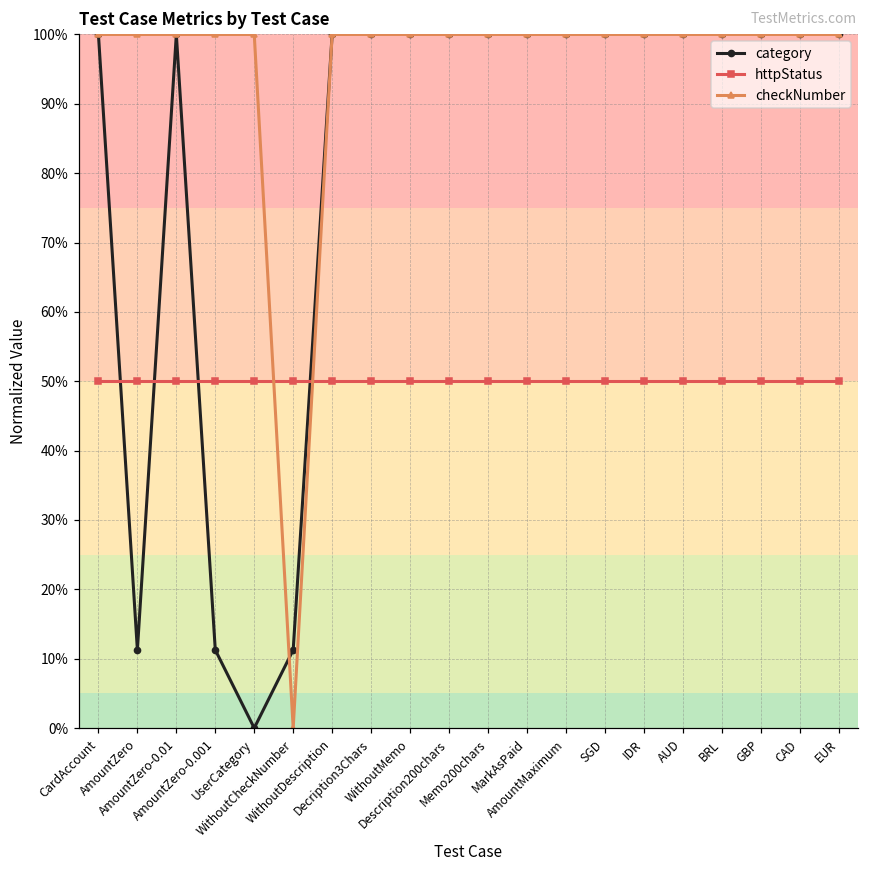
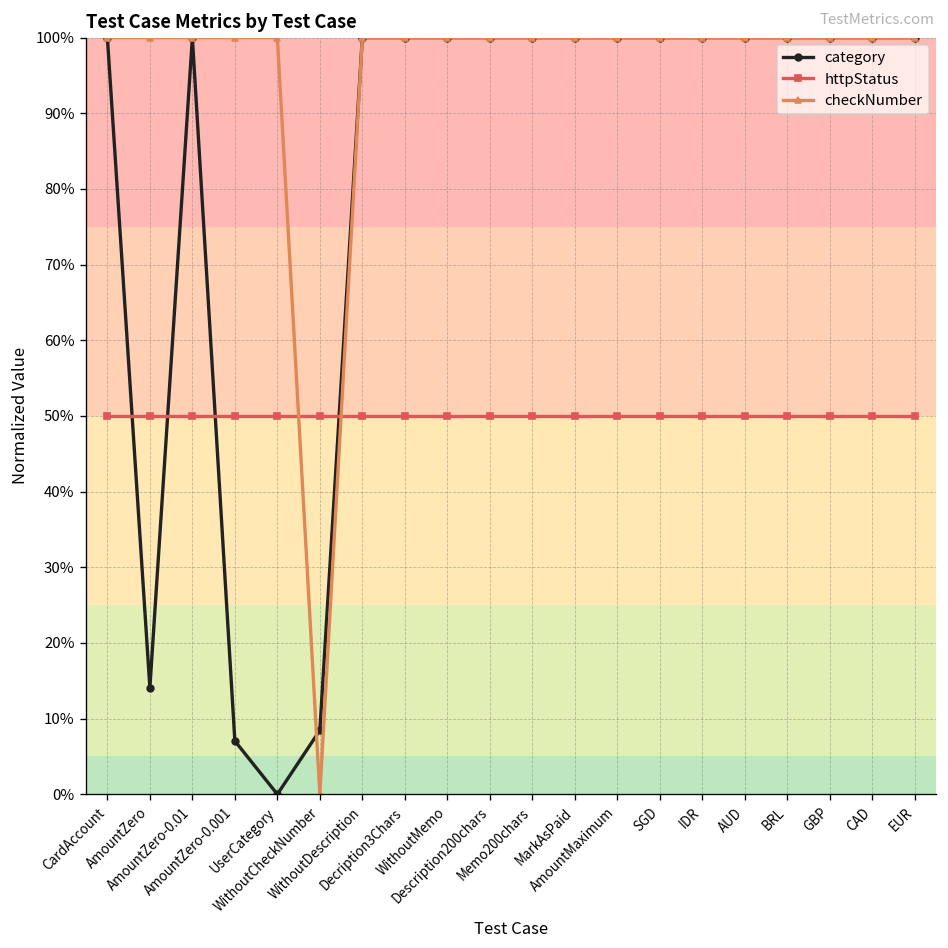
category, AmountZero: 11% -> 14%
category, AmountZero-0.001: 11% -> 7%
category, WithoutCheckNumber: 11% -> 8%
